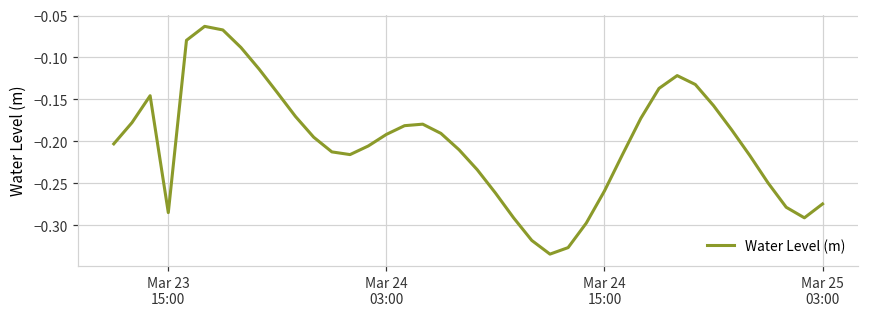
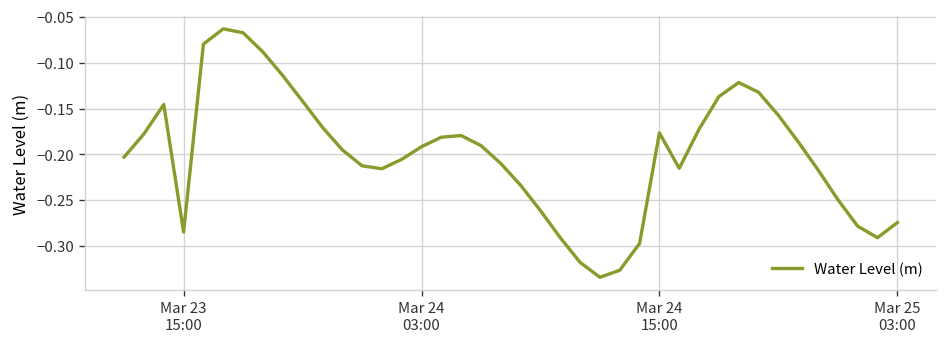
Mar 24 15:00: -0.26 -> -0.18
